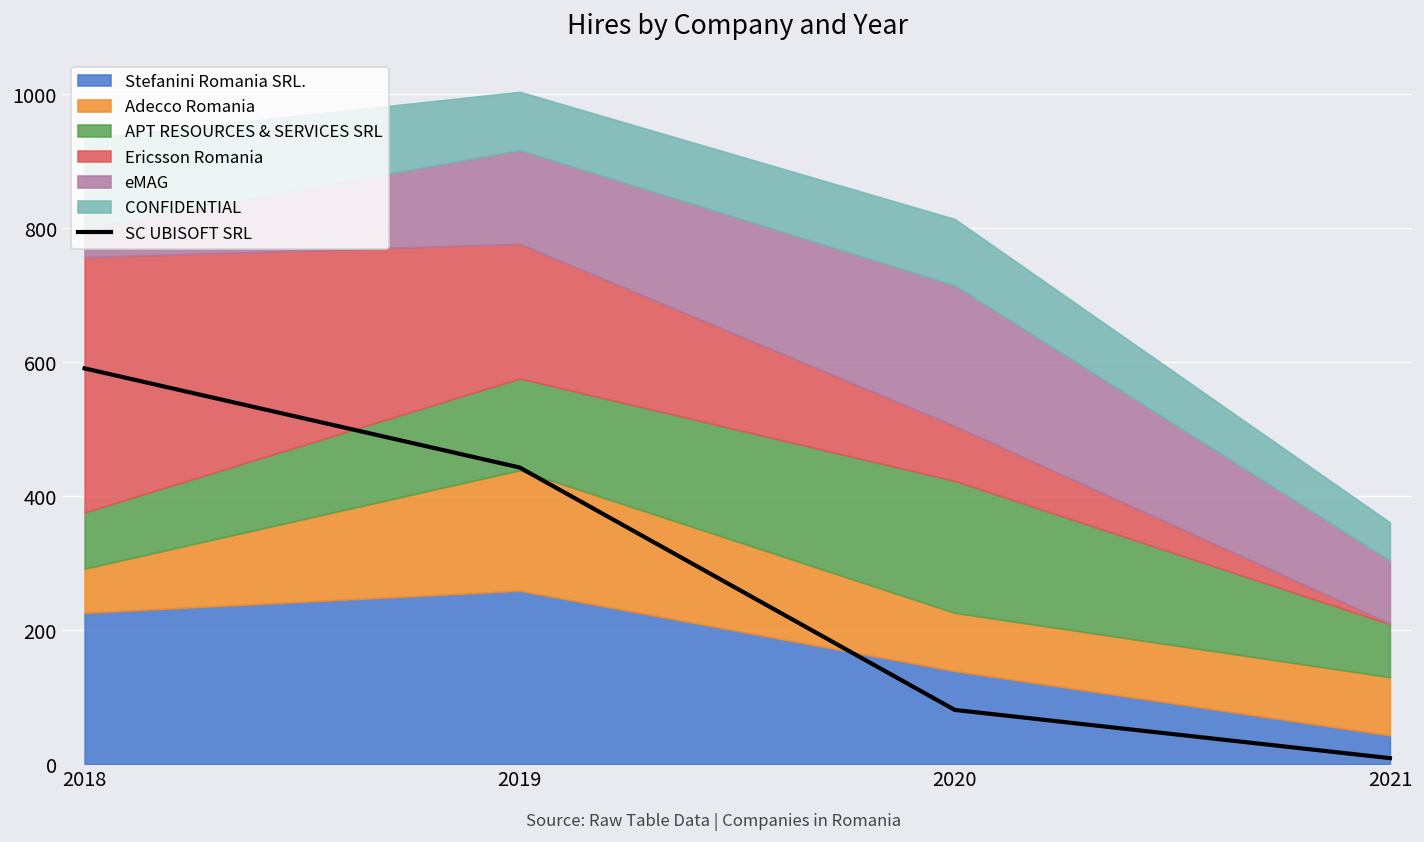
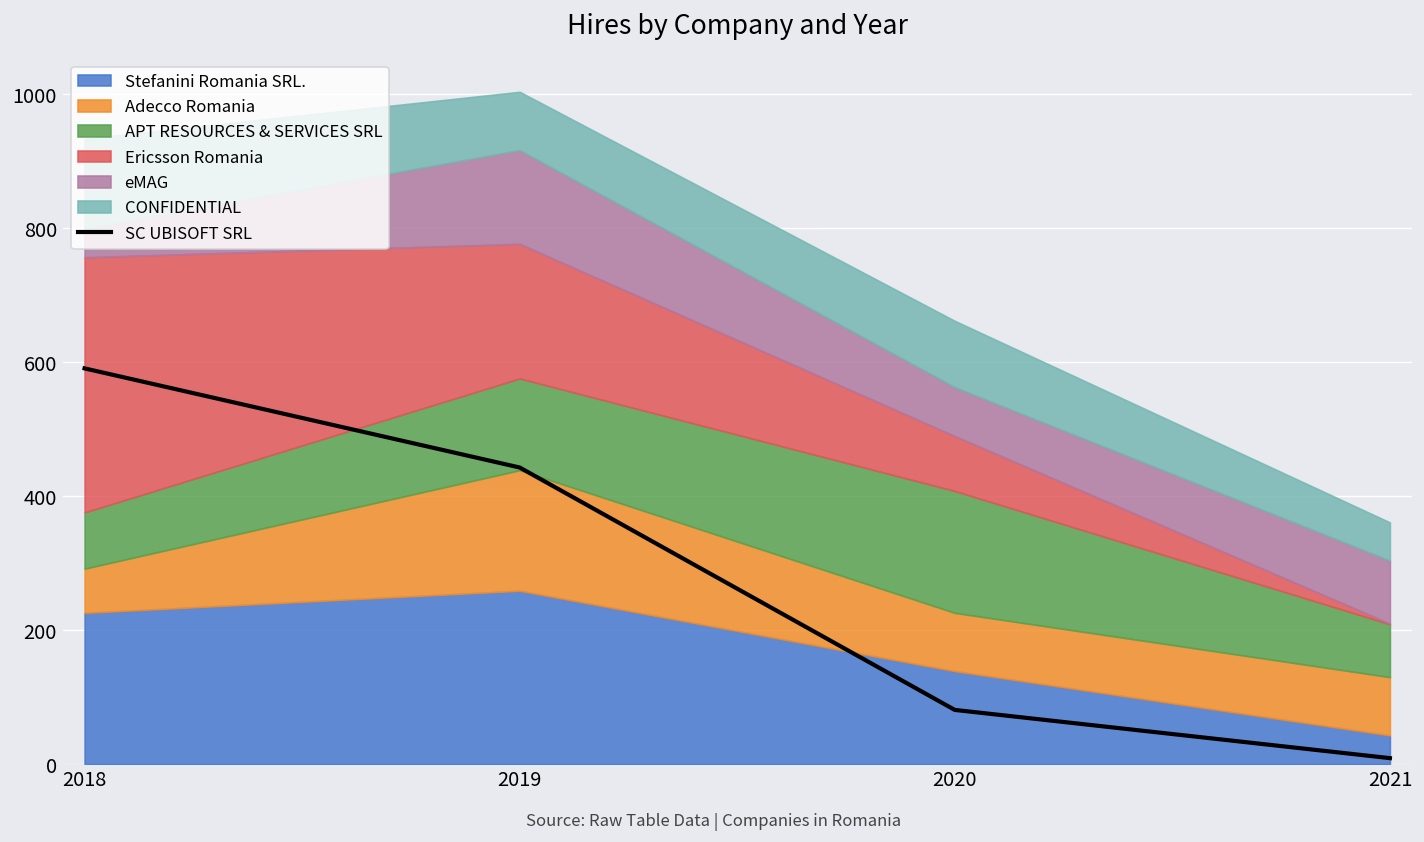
APT RESOURCES & SERVICES SRL, 2020: 200 -> 180
eMAG, 2020: 210 -> 70
